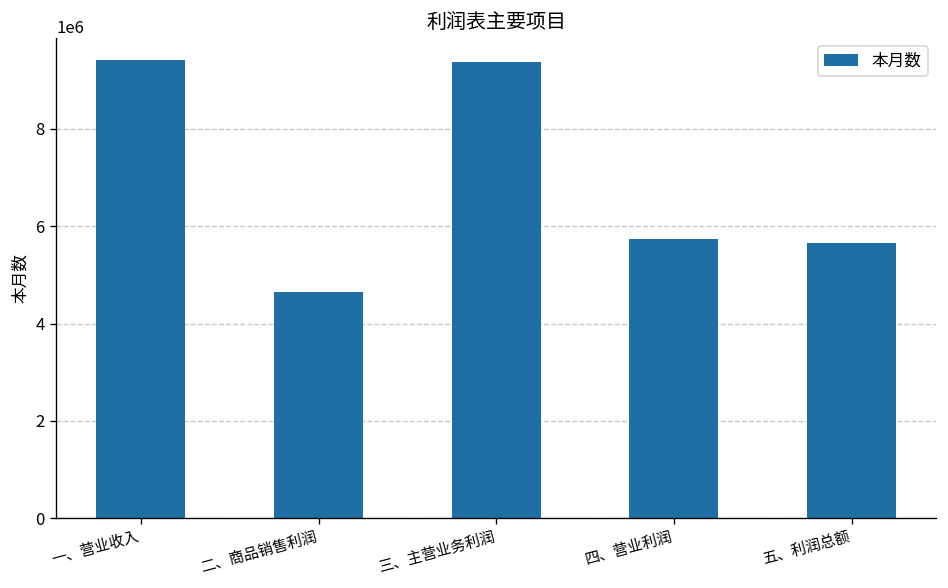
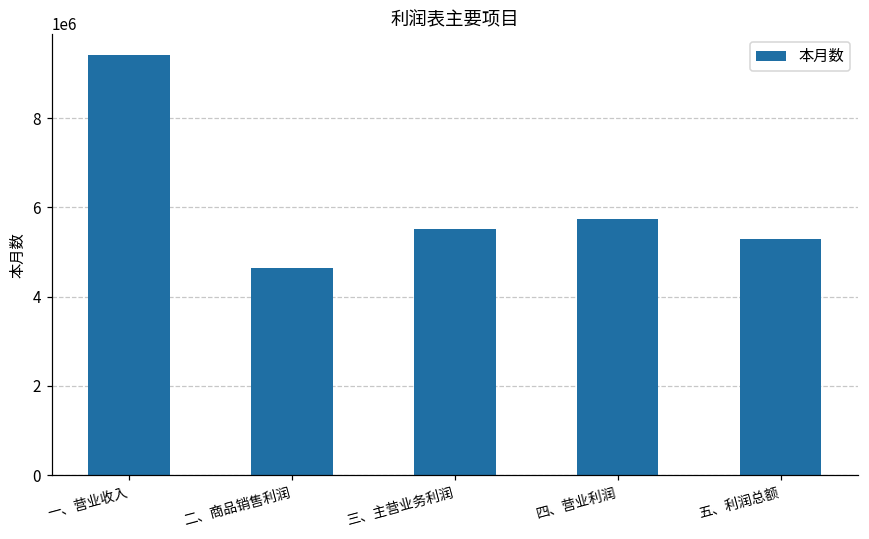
三、主营业务利润: 9400000 -> 5500000
五、利润总额: 5700000 -> 5300000
